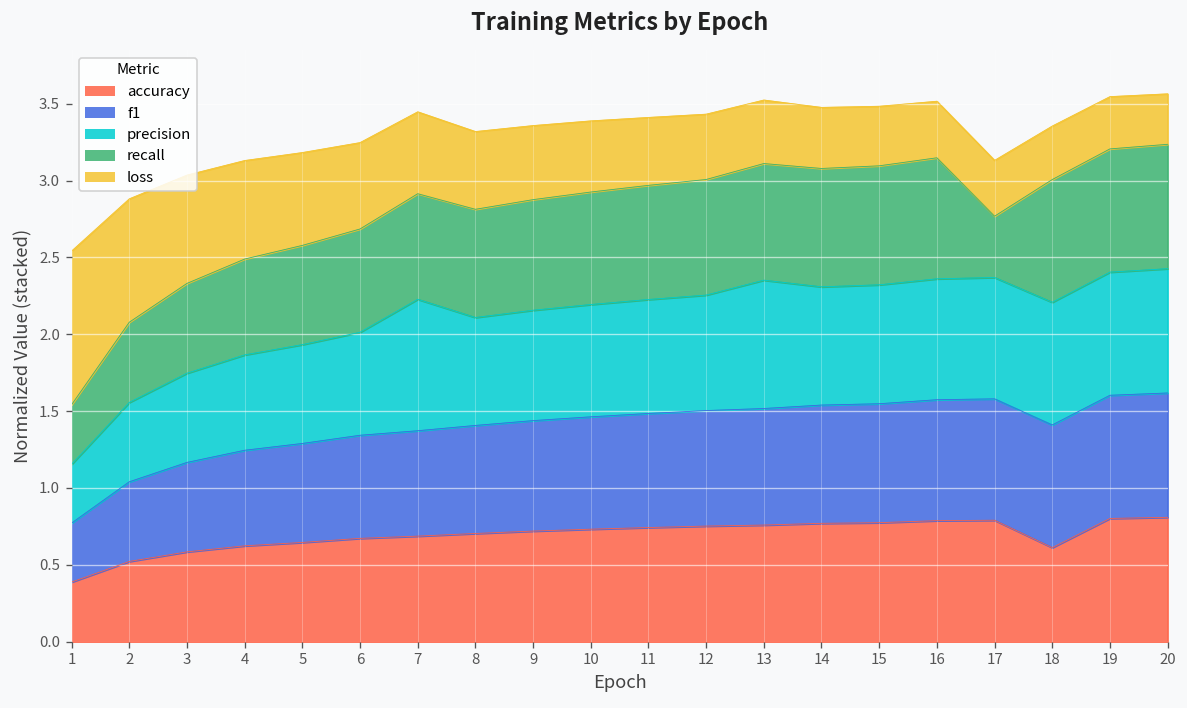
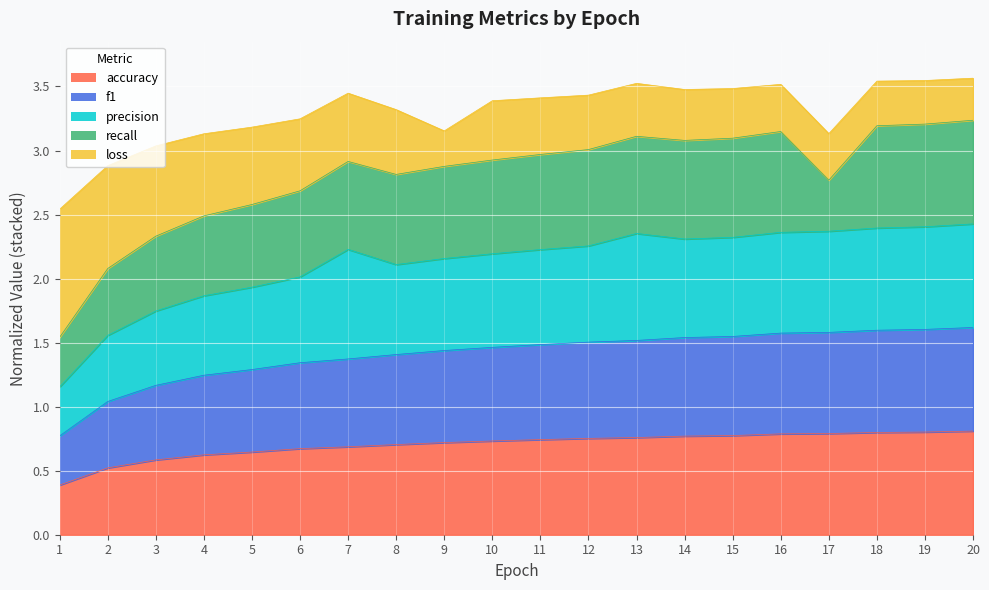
loss, 9: 0.48 -> 0.28
accuracy, 18: 0.61 -> 0.80
